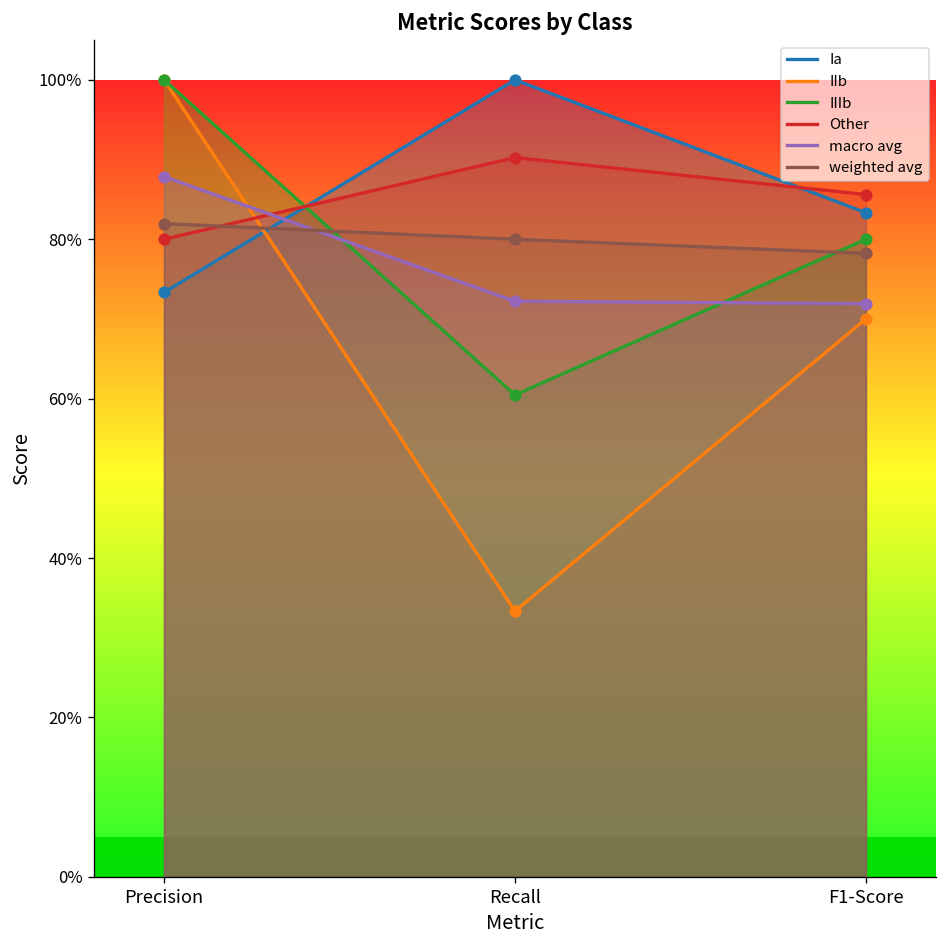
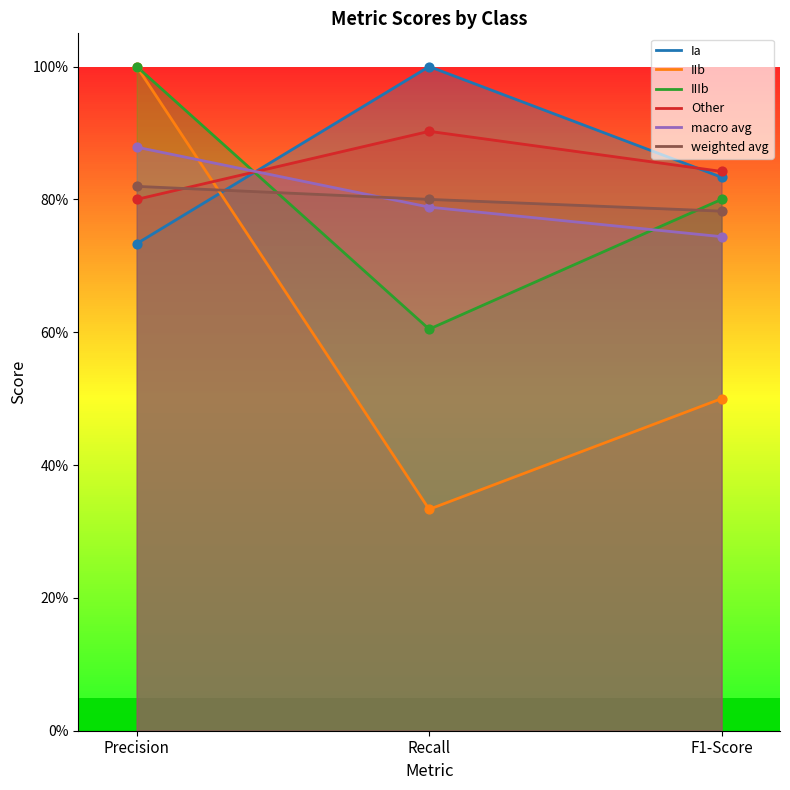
macro avg, Recall: 72% -> 79%
IIb, F1-Score: 70% -> 50%
Other, F1-Score: 86% -> 84%
macro avg, F1-Score: 72% -> 74%
